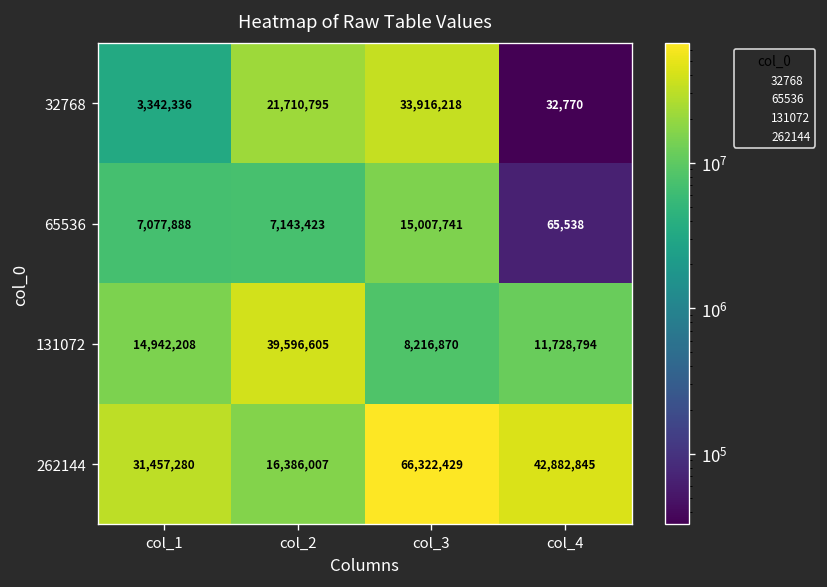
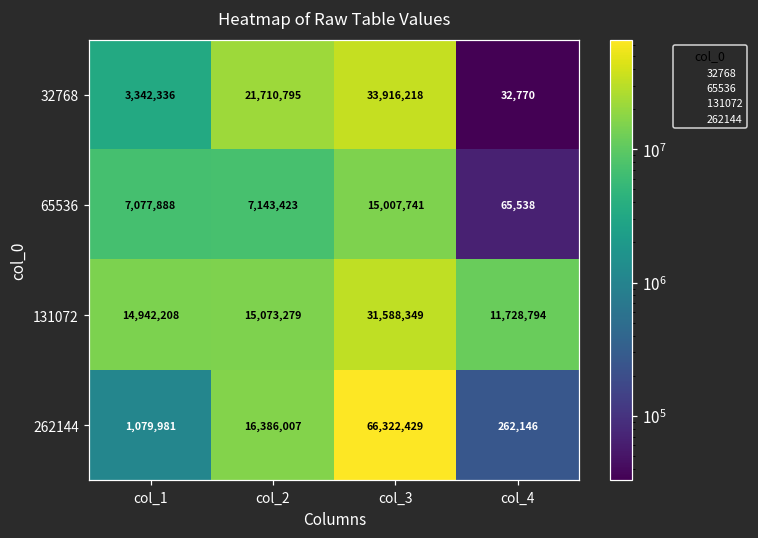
131072, col_2: 39,596,605 -> 15,073,279
131072, col_3: 8,216,870 -> 31,588,349
262144, col_1: 31,457,280 -> 1,079,981
262144, col_4: 42,882,845 -> 262,146
